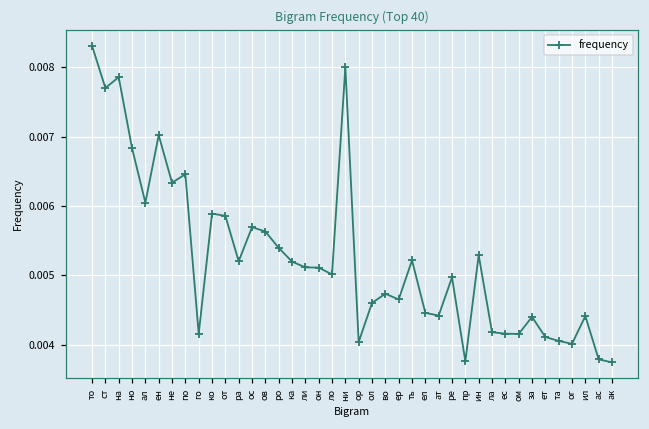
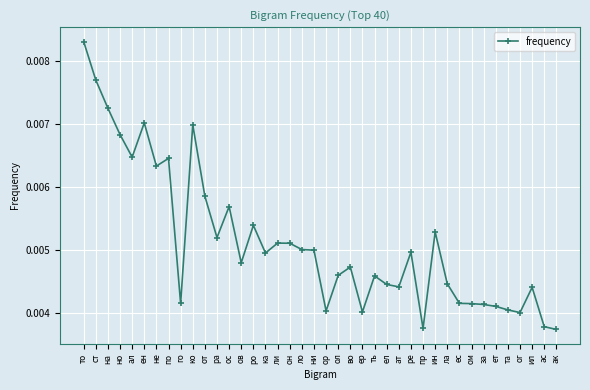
на: 0.0079 -> 0.0073
ал: 0.0060 -> 0.0065
ко: 0.0059 -> 0.0070
ов: 0.0056 -> 0.0048
ка: 0.0052 -> 0.0050
ни: 0.008 -> 0.005
ер: 0.0047 -> 0.0040
ть: 0.0052 -> 0.0046
ла: 0.0042 -> 0.0045
за: 0.0044 -> 0.0041
